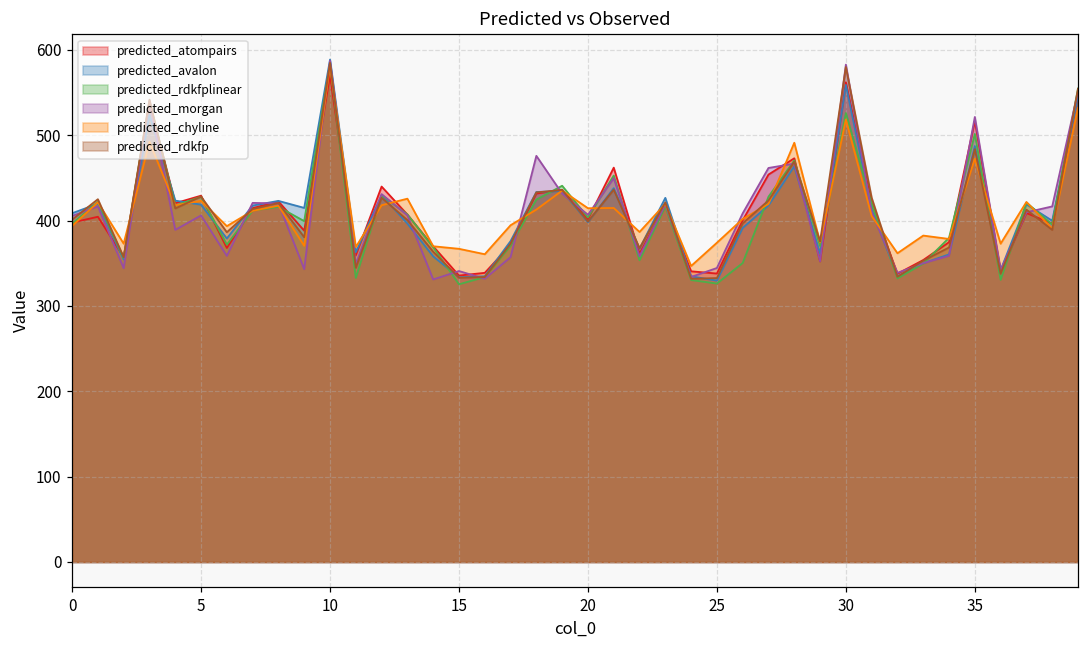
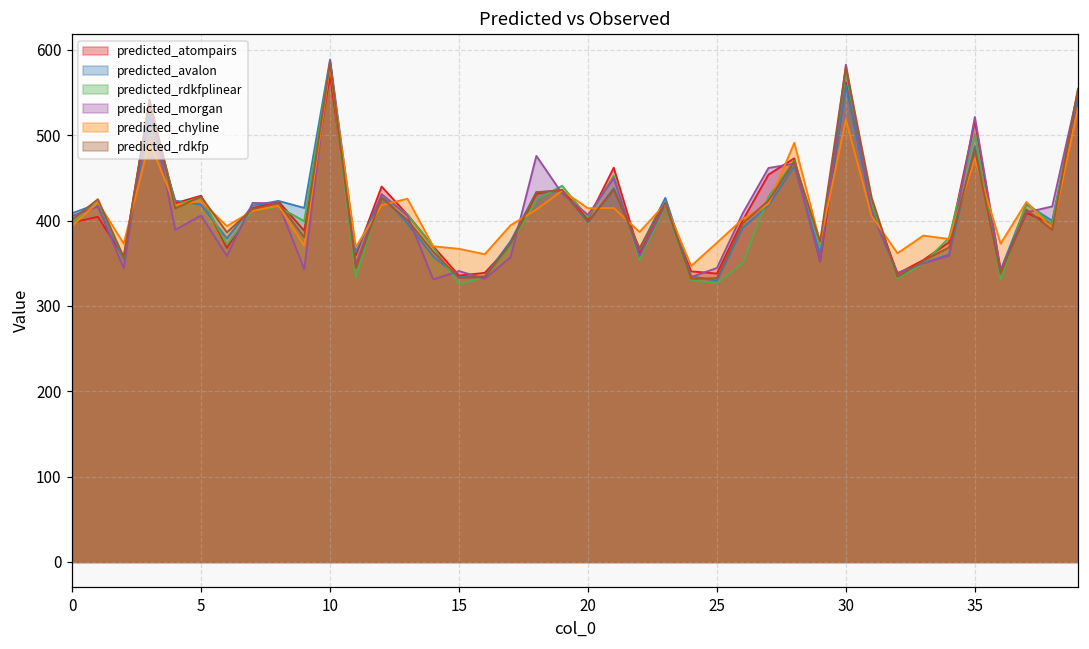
predicted_rdkfplinear, 30: 530 -> 570
